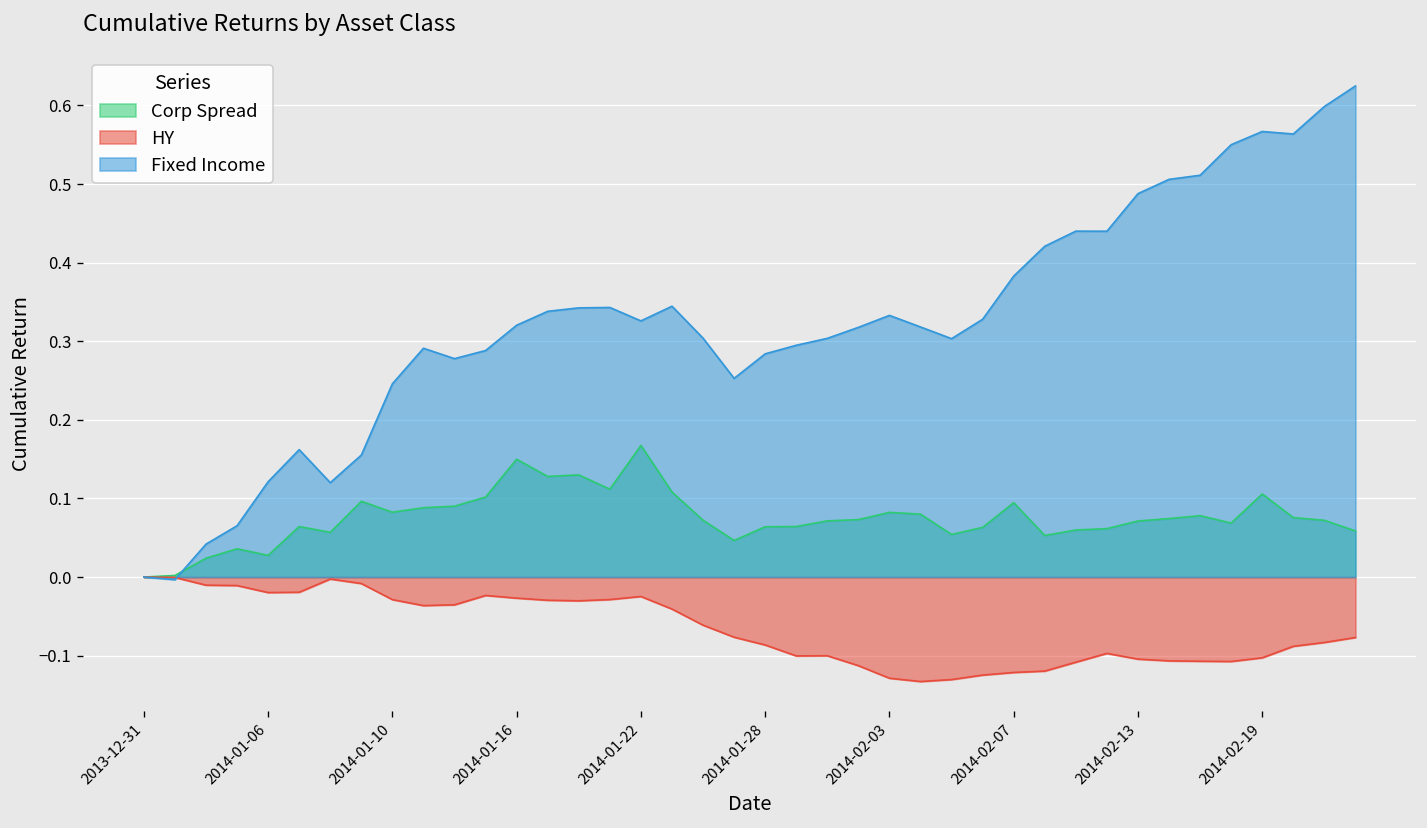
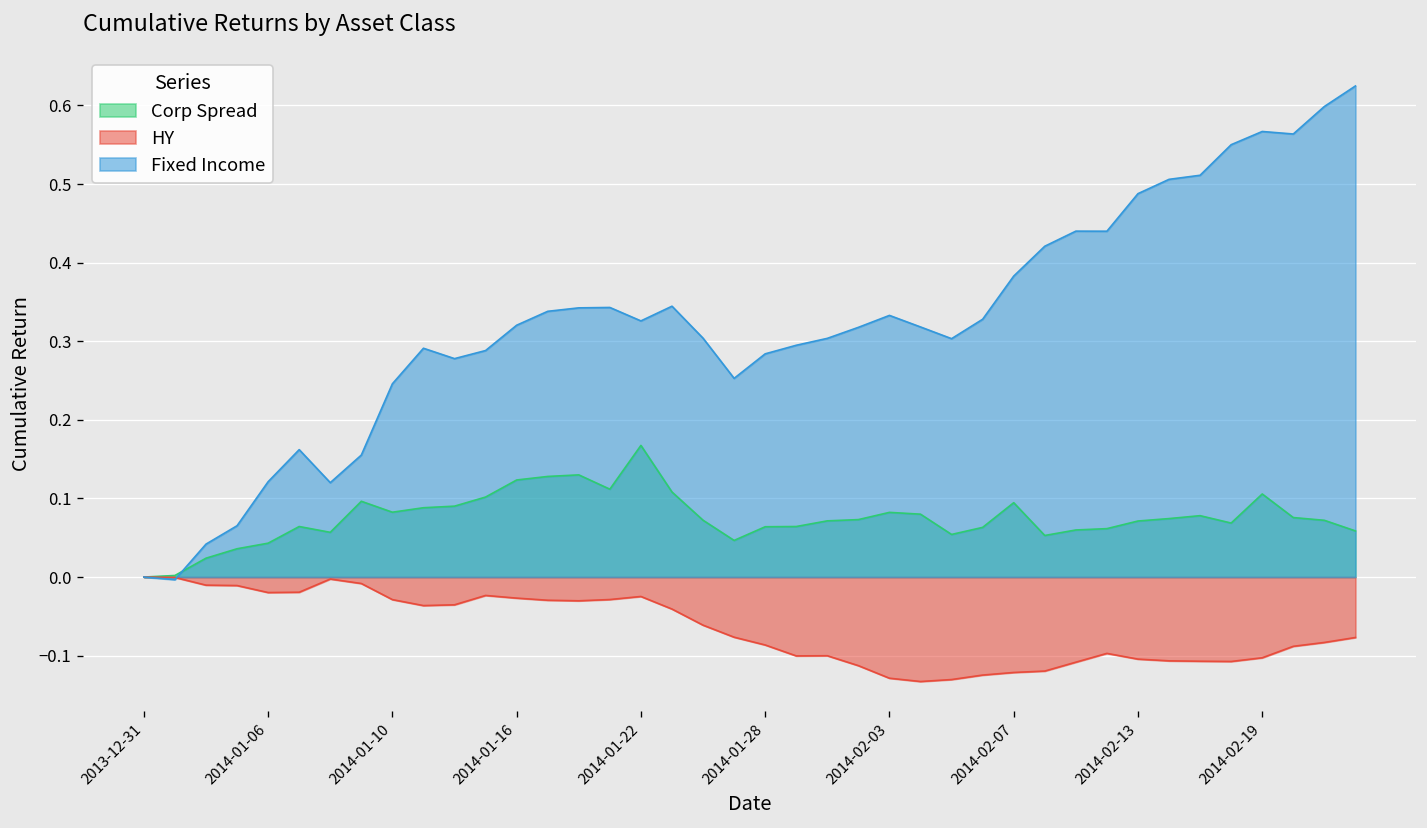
Corp Spread, 2014-01-06: 0.03 -> 0.04
Corp Spread, 2014-01-16: 0.15 -> 0.12
